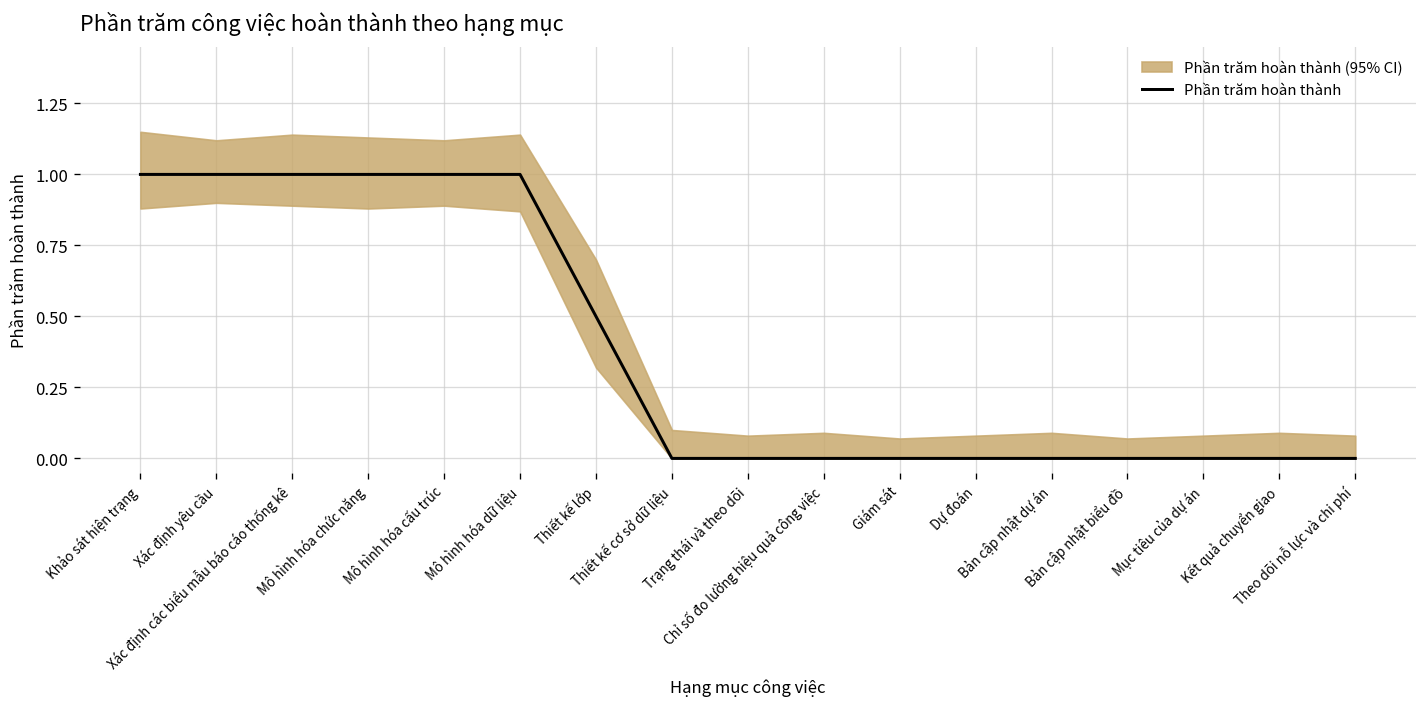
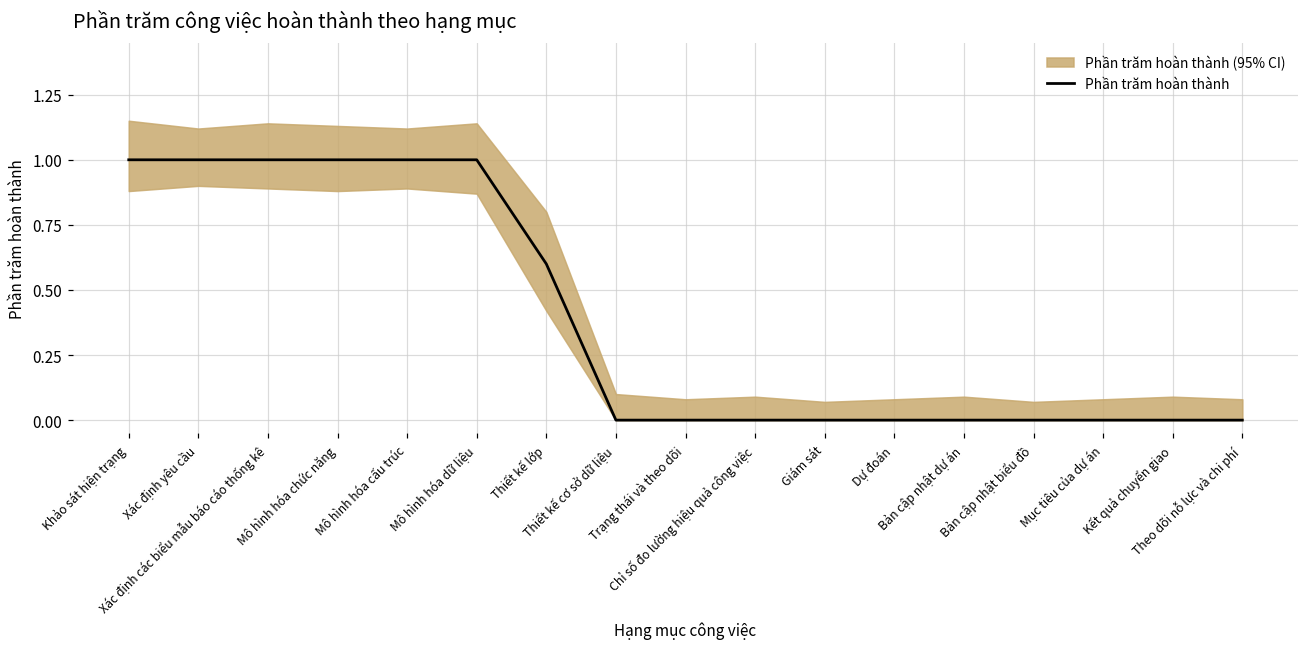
Phần trăm hoàn thành, Thiết kế lớp: 0.5 -> 0.6
